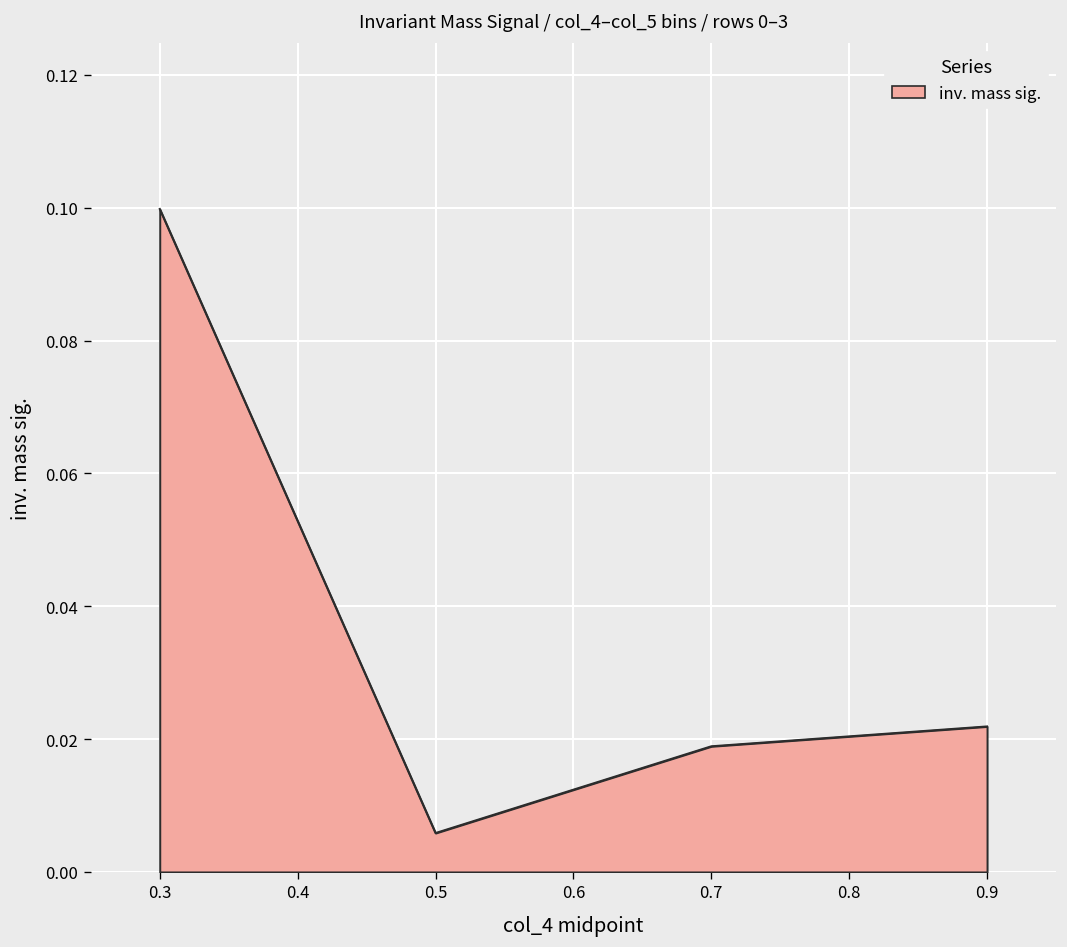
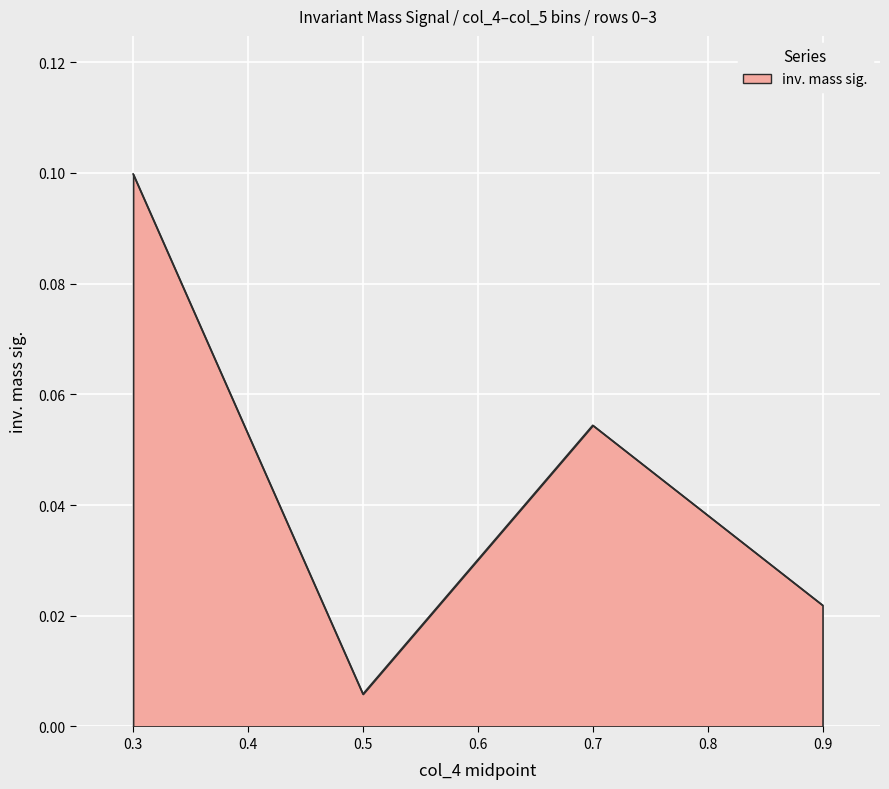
0.7: 0.019 -> 0.054
